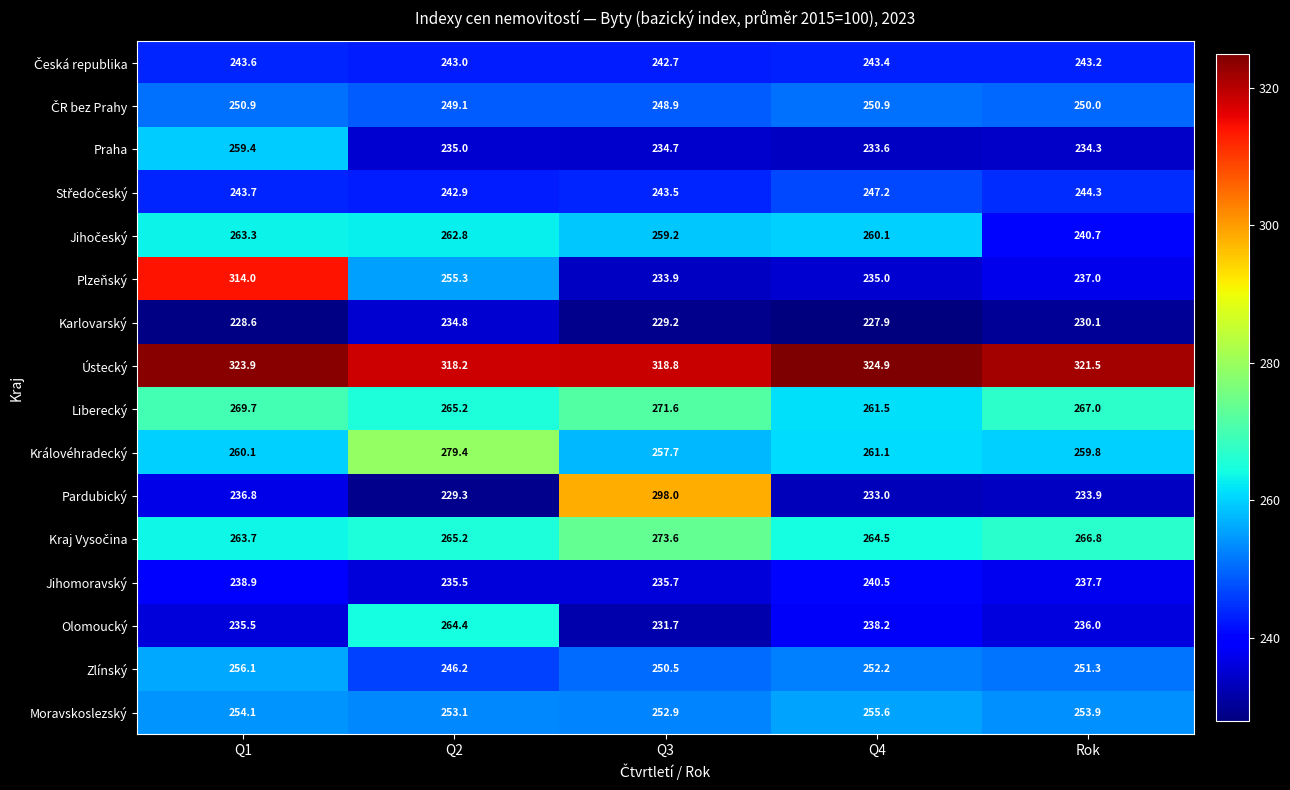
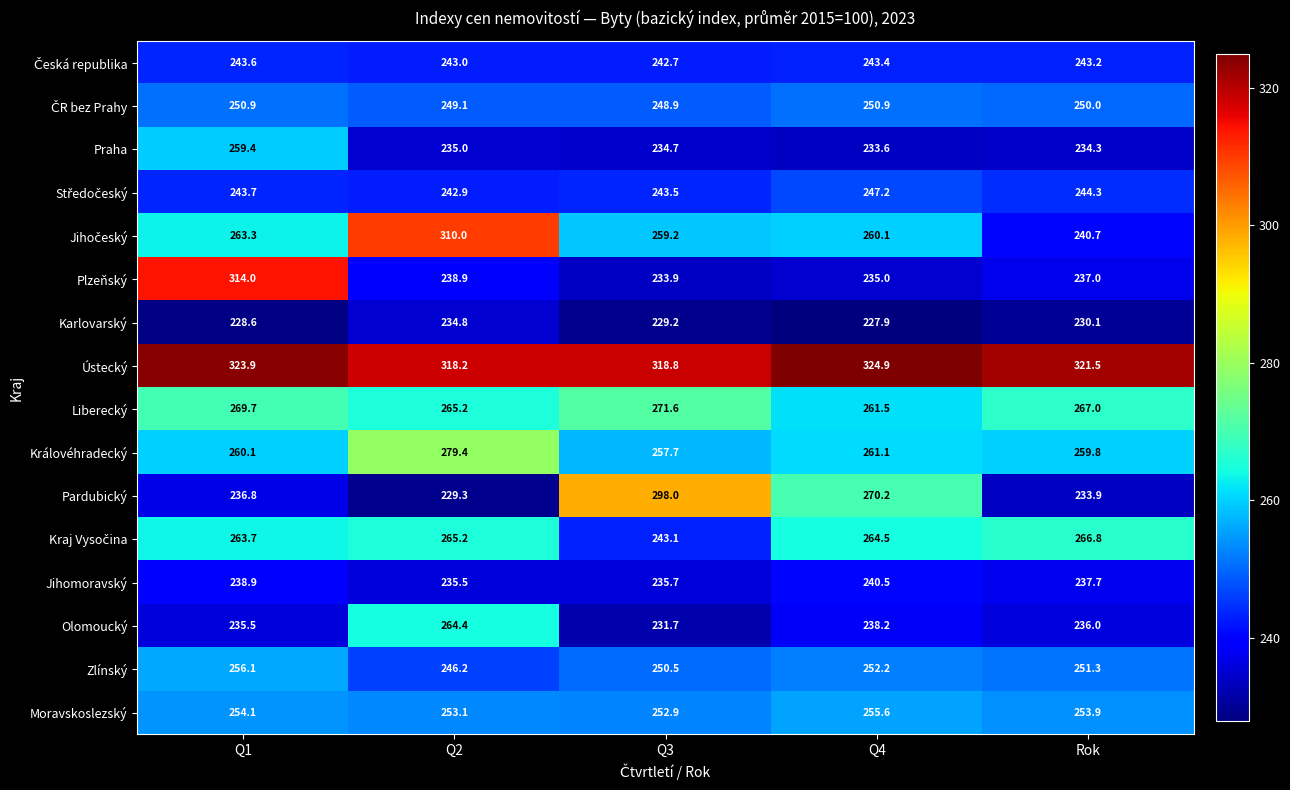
Jihočeský, Q2: 262.8 -> 310.0
Plzeňský, Q2: 255.3 -> 238.9
Pardubický, Q4: 233.0 -> 270.2
Kraj Vysočina, Q3: 273.6 -> 243.1
